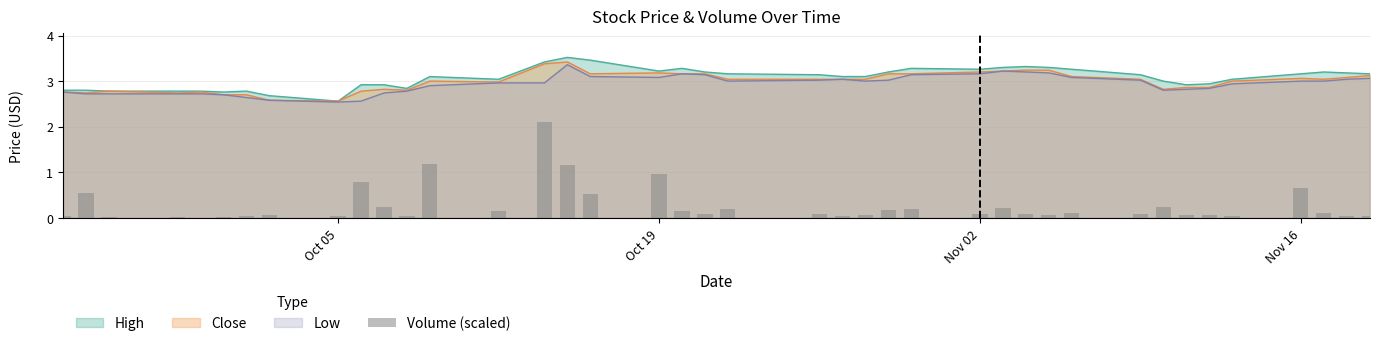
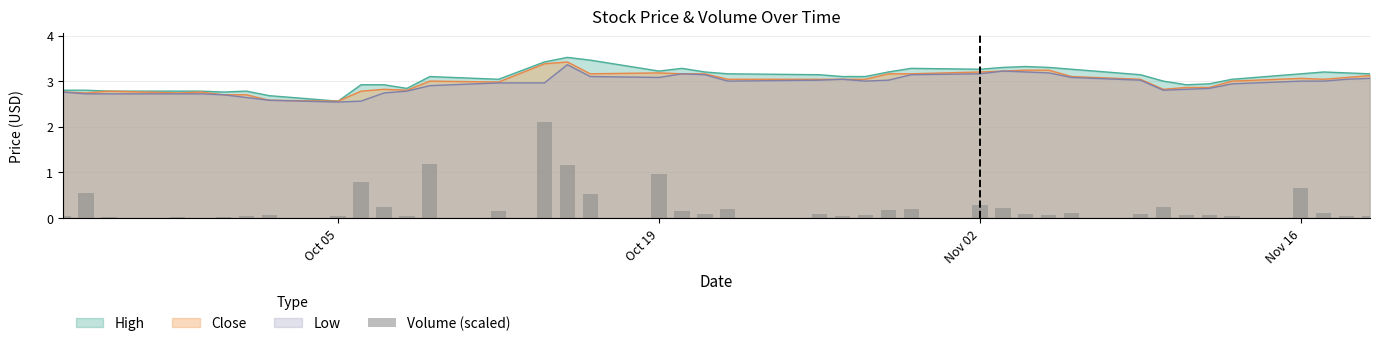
Volume (scaled), Nov 02: 0.1 -> 0.3
